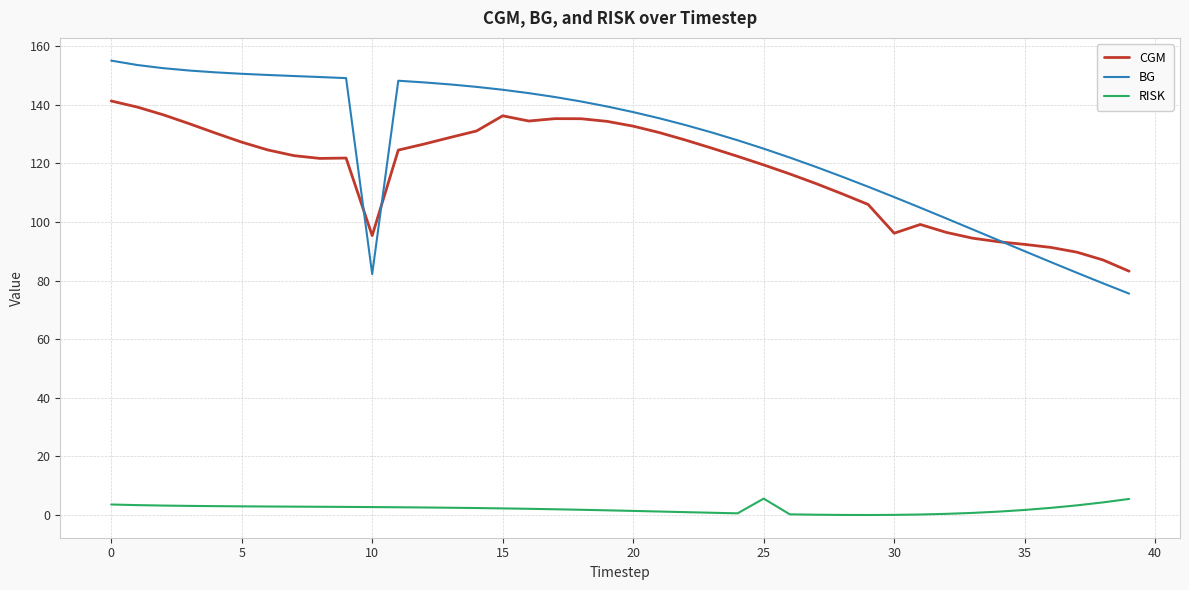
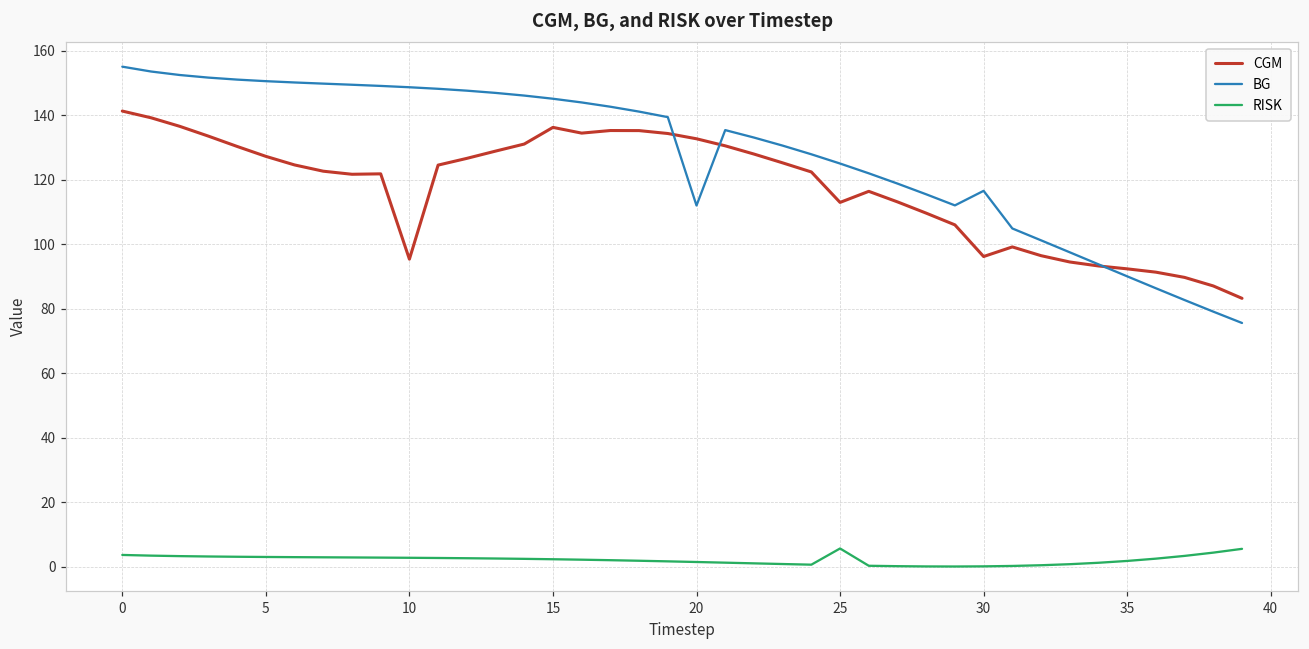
BG, 10: 82 -> 149
BG, 20: 137 -> 112
CGM, 25: 119 -> 113
BG, 30: 108 -> 117
